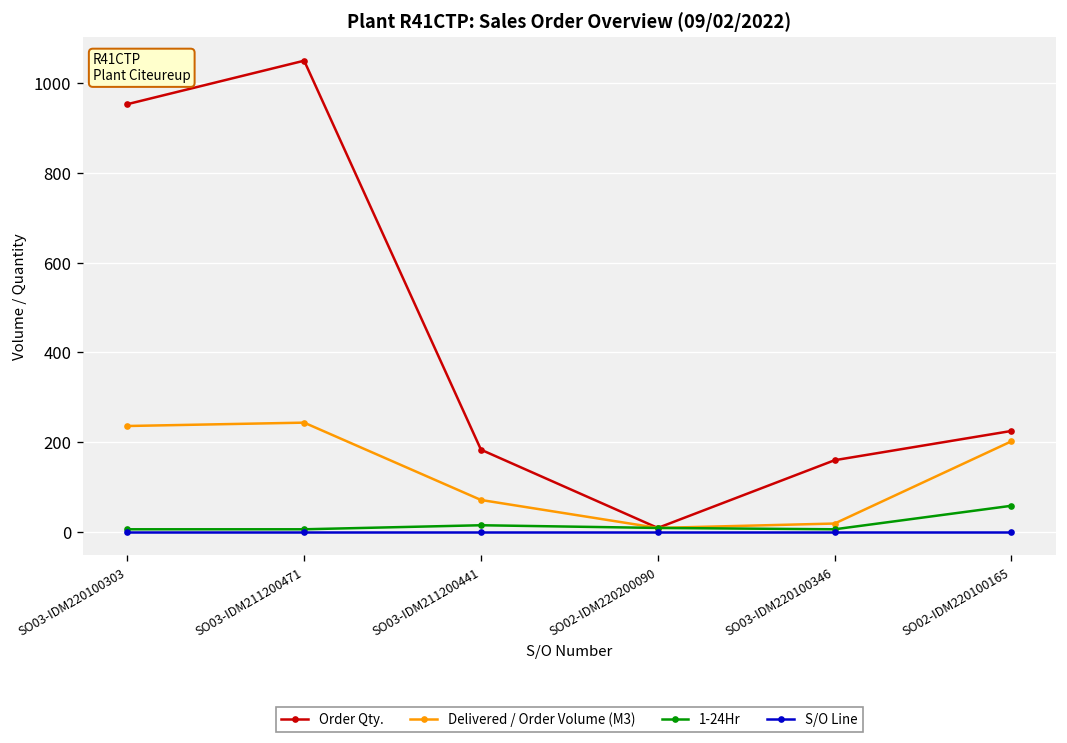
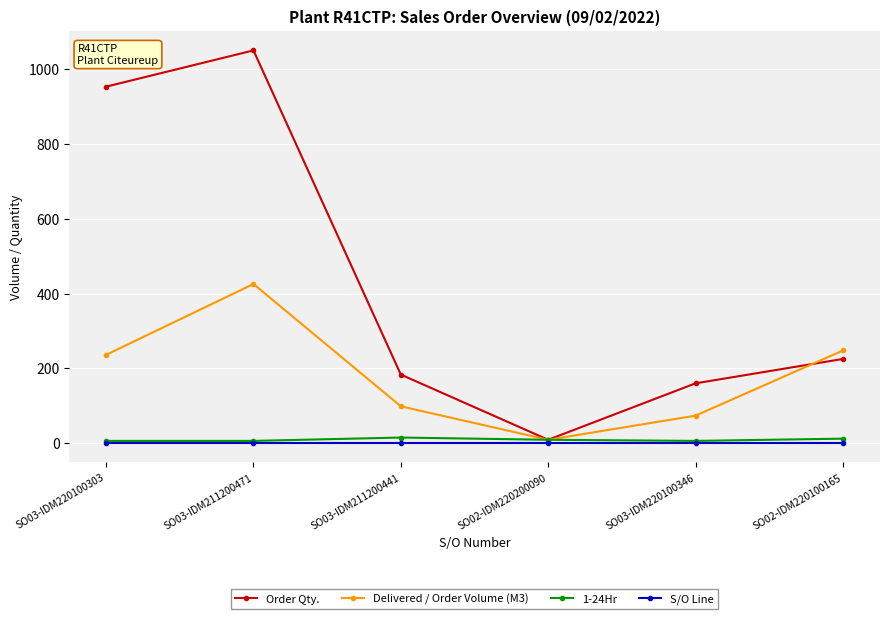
Delivered / Order Volume (M3), SO03-IDM211200471: 240 -> 430
Delivered / Order Volume (M3), SO03-IDM211200441: 70 -> 100
Delivered / Order Volume (M3), SO03-IDM220100346: 20 -> 70
Delivered / Order Volume (M3), SO02-IDM220100165: 200 -> 250
1-24Hr, SO02-IDM220100165: 60 -> 10
